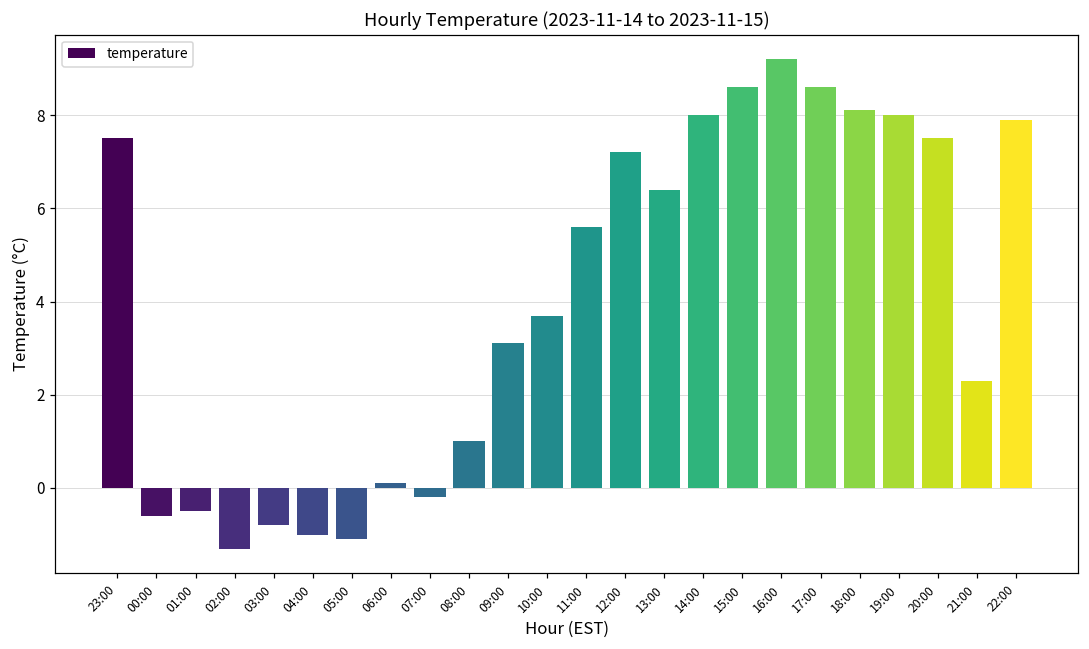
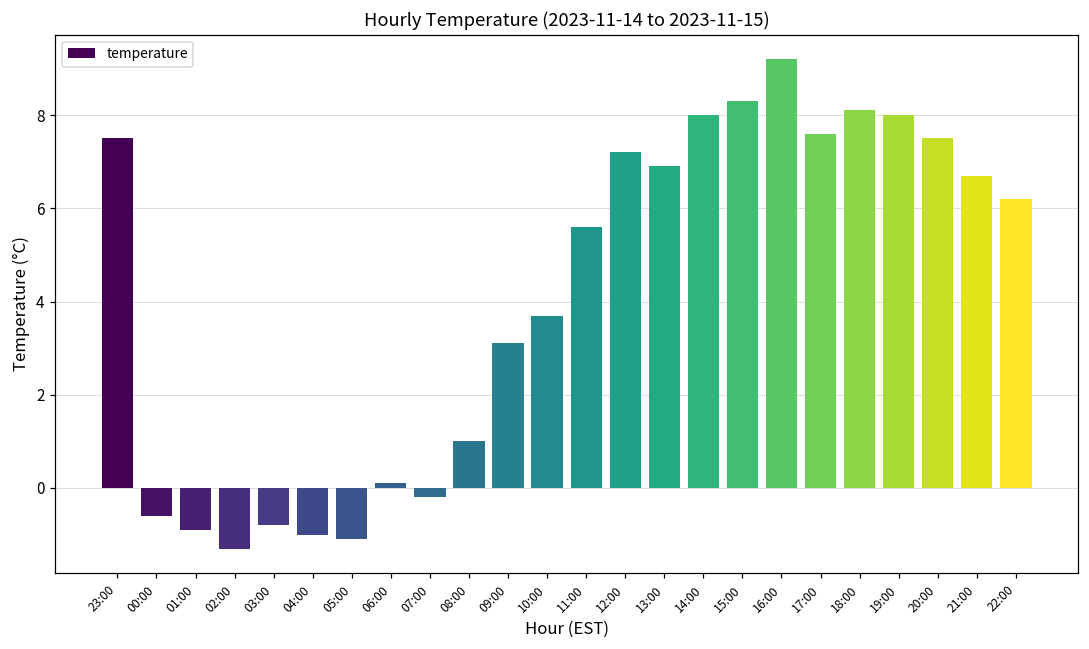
01:00: -0.5 -> -0.9
13:00: 6.4 -> 6.9
15:00: 8.6 -> 8.3
17:00: 8.6 -> 7.6
21:00: 2.3 -> 6.7
22:00: 7.9 -> 6.2
